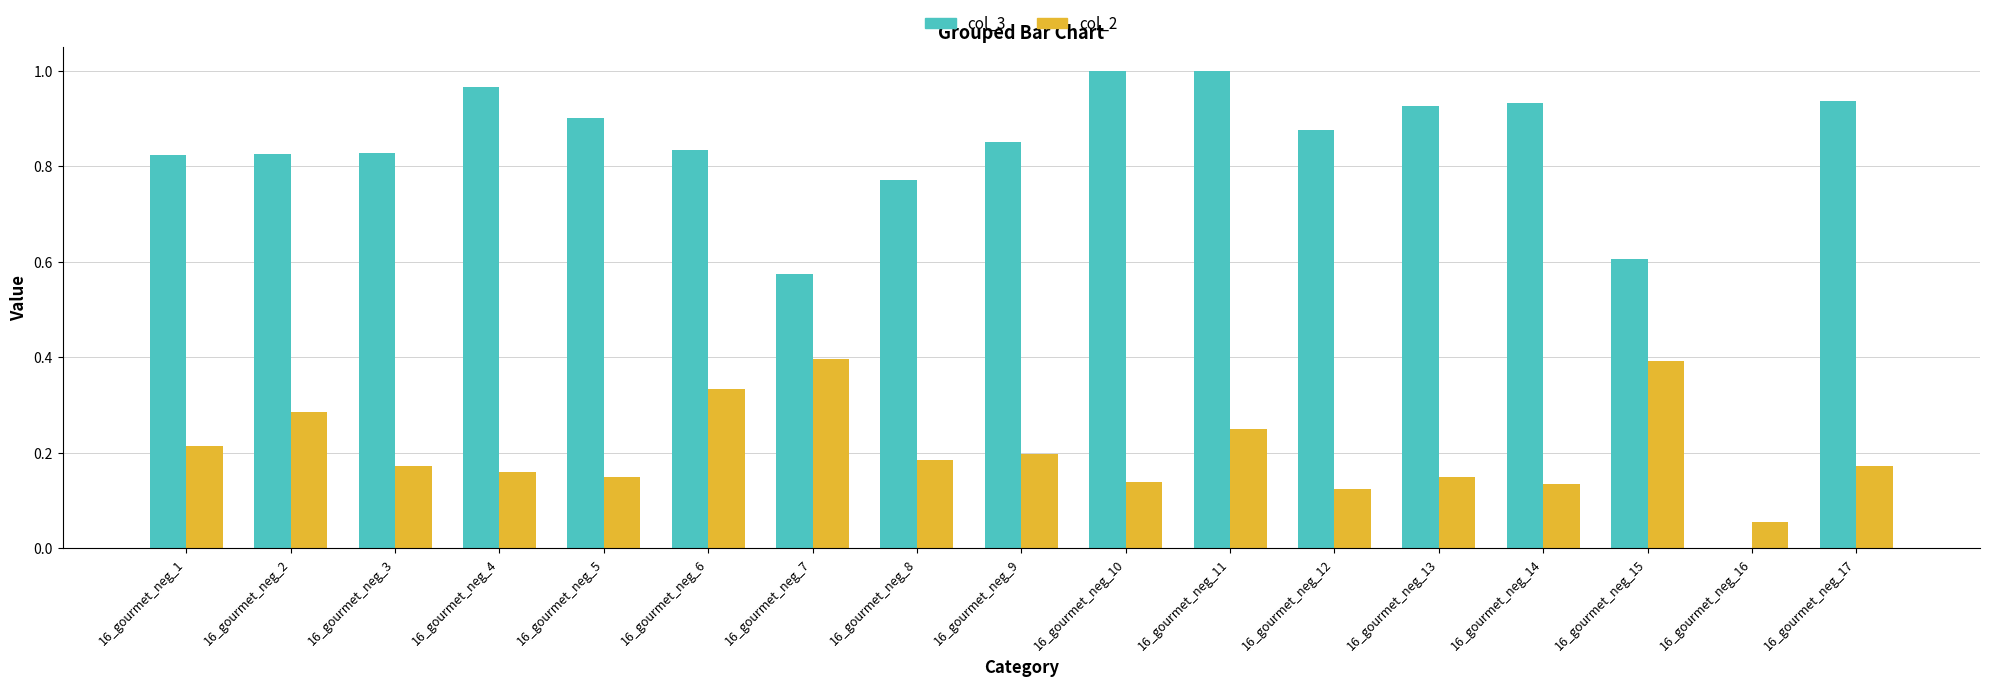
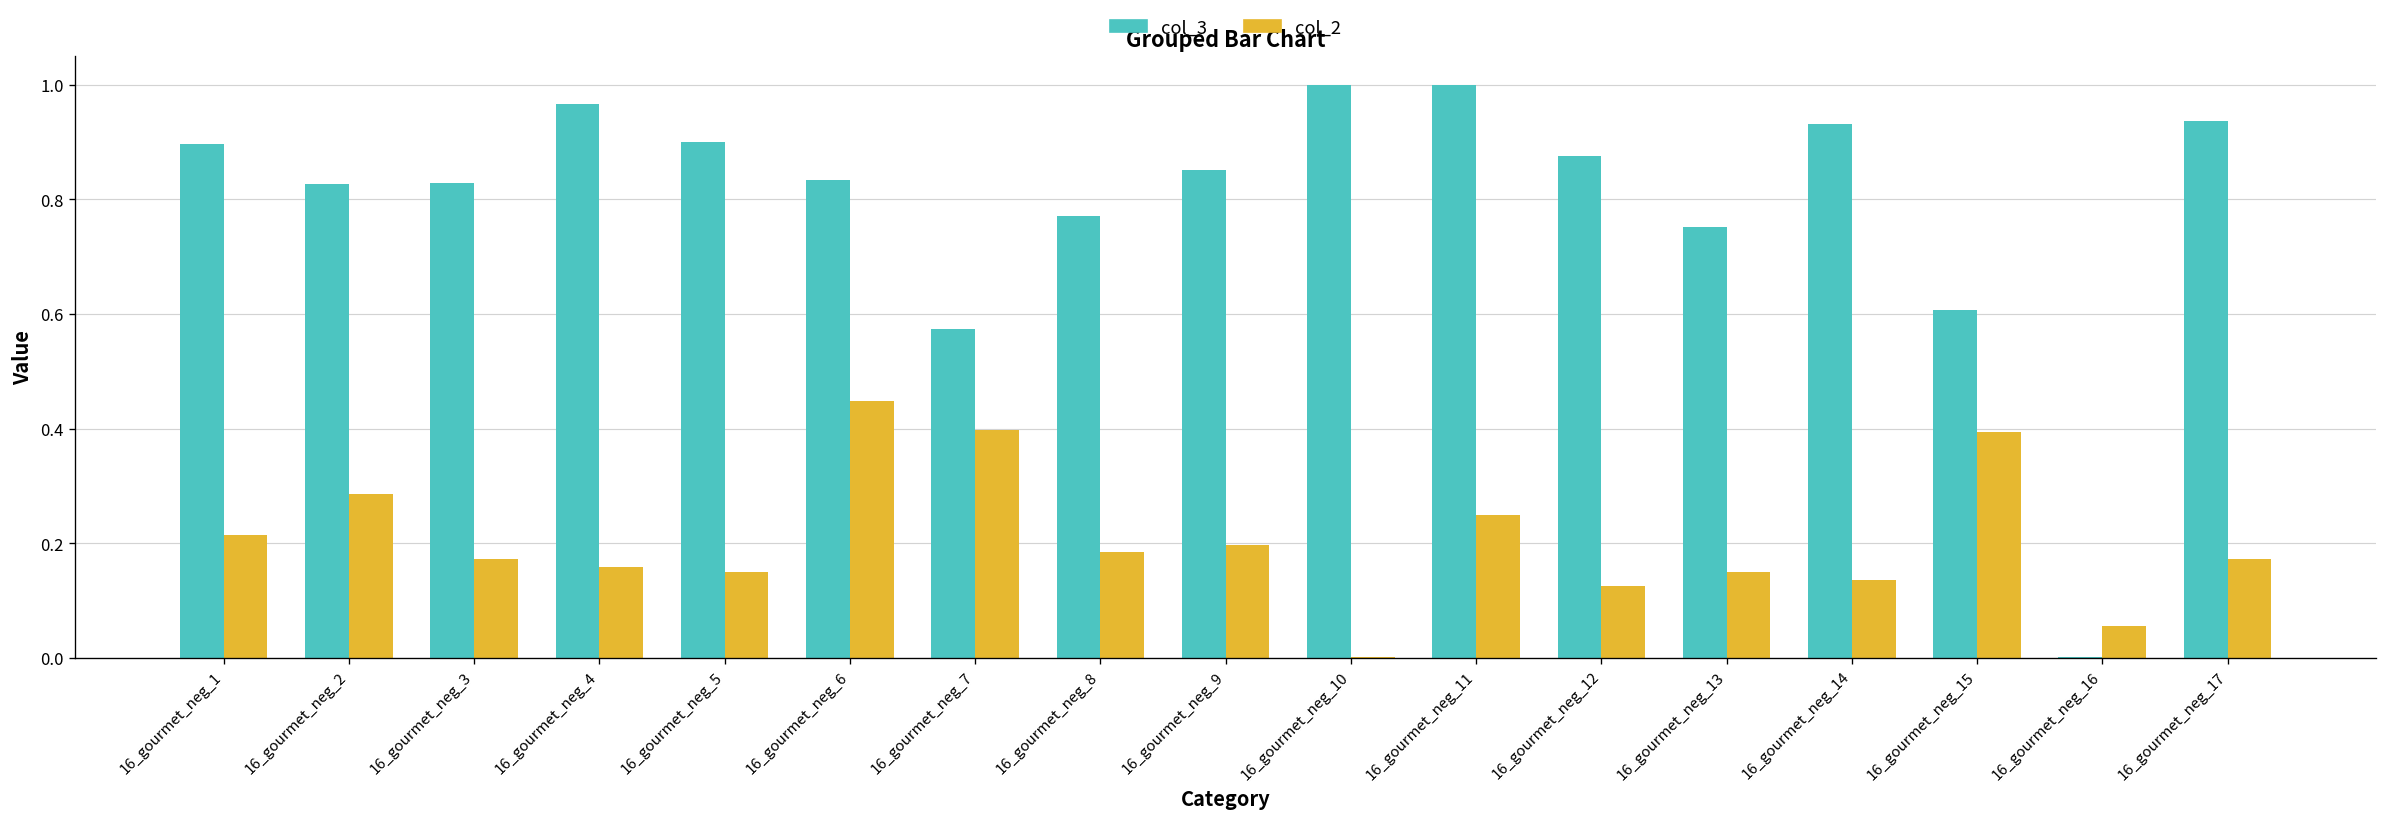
col_3, 16_gourmet_neg_1: 0.82 -> 0.90
col_2, 16_gourmet_neg_6: 0.33 -> 0.45
col_2, 16_gourmet_neg_10: 0.14 -> 0.00
col_3, 16_gourmet_neg_13: 0.93 -> 0.75
